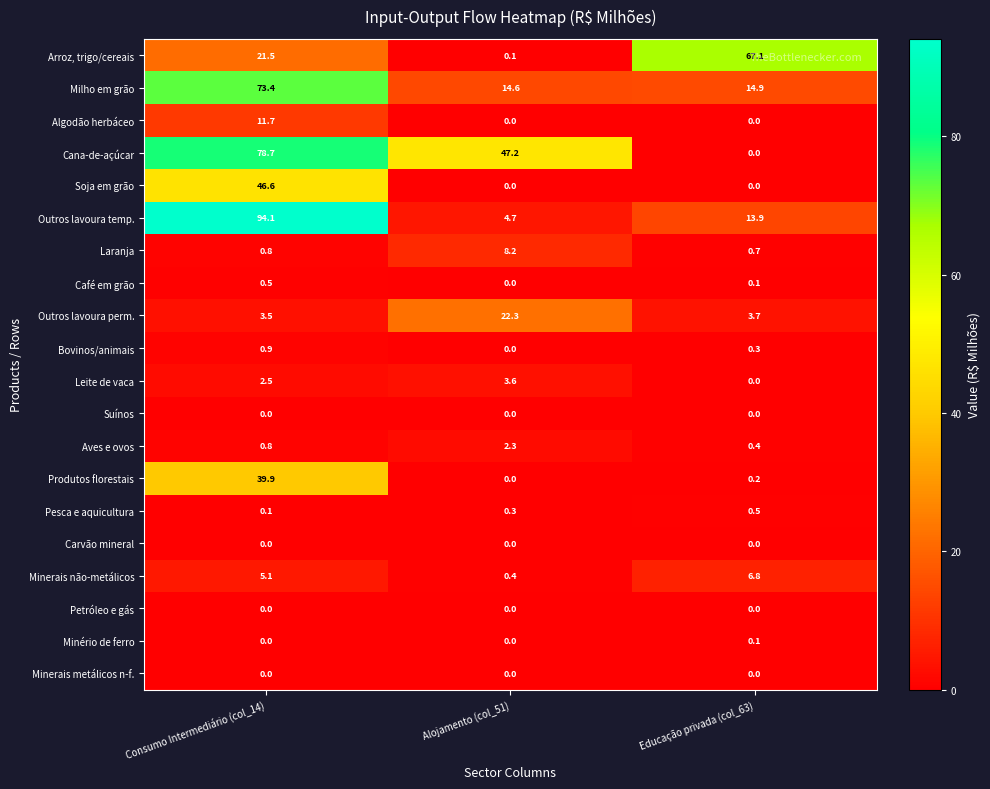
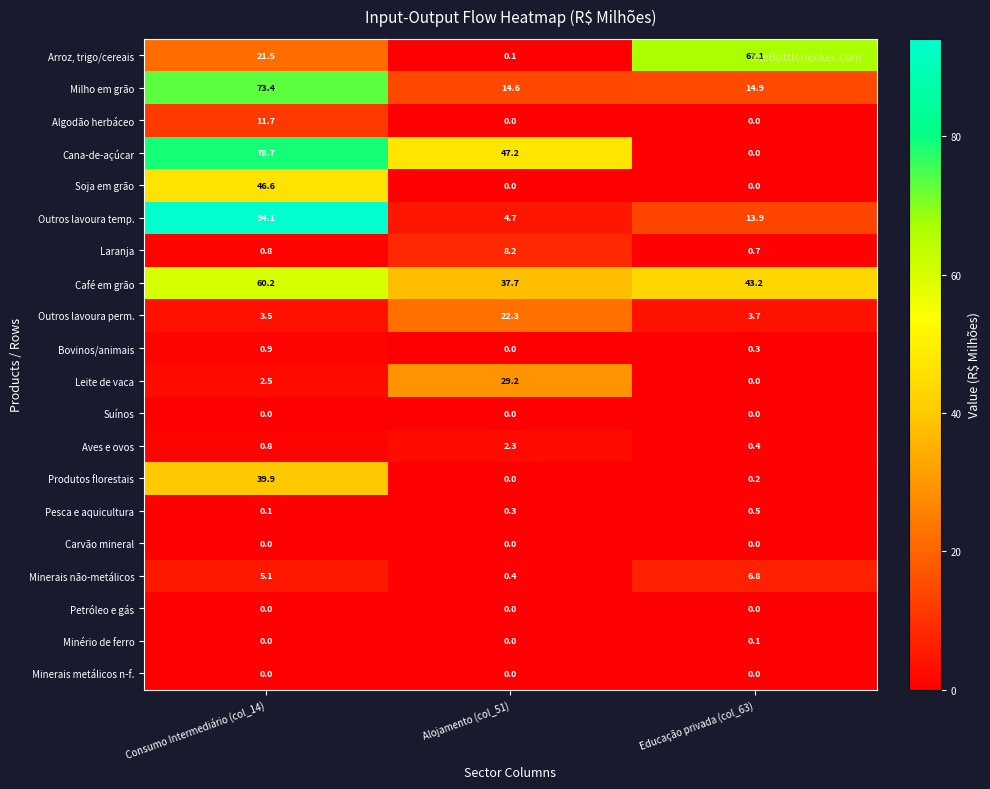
Café em grão, Consumo Intermediário (col_14): 0.5 -> 60.2
Café em grão, Alojamento (col_51): 0.0 -> 37.7
Café em grão, Educação privada (col_63): 0.1 -> 43.2
Leite de vaca, Alojamento (col_51): 3.6 -> 29.2
